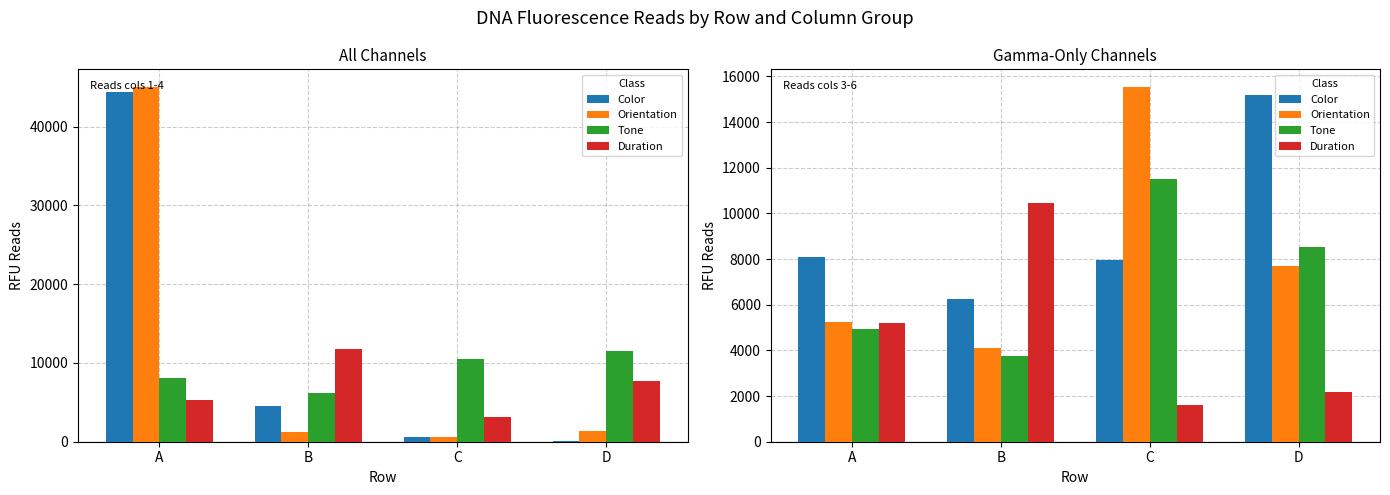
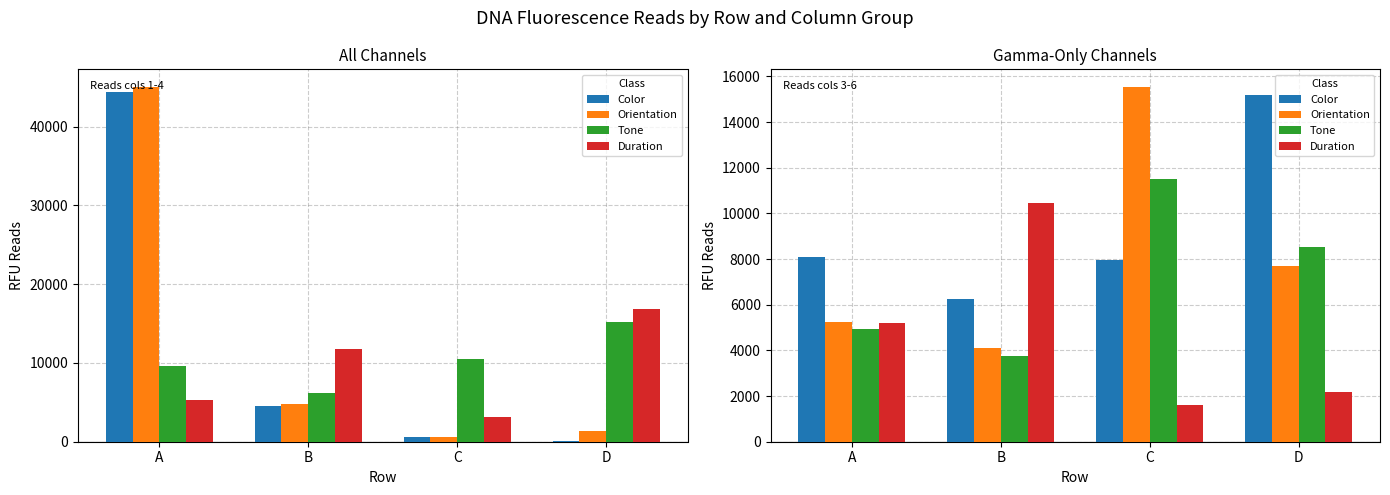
All Channels, Tone, A: 8000 -> 10000
All Channels, Orientation, B: 1000 -> 5000
All Channels, Tone, D: 12000 -> 15000
All Channels, Duration, D: 8000 -> 17000
